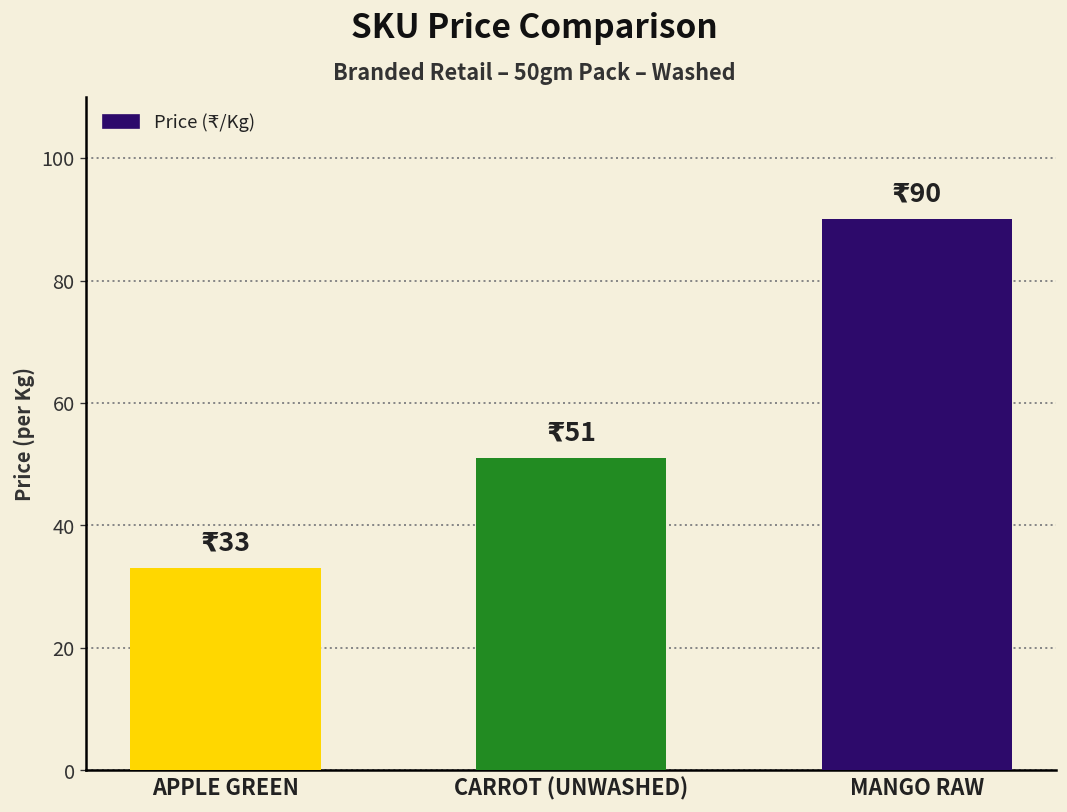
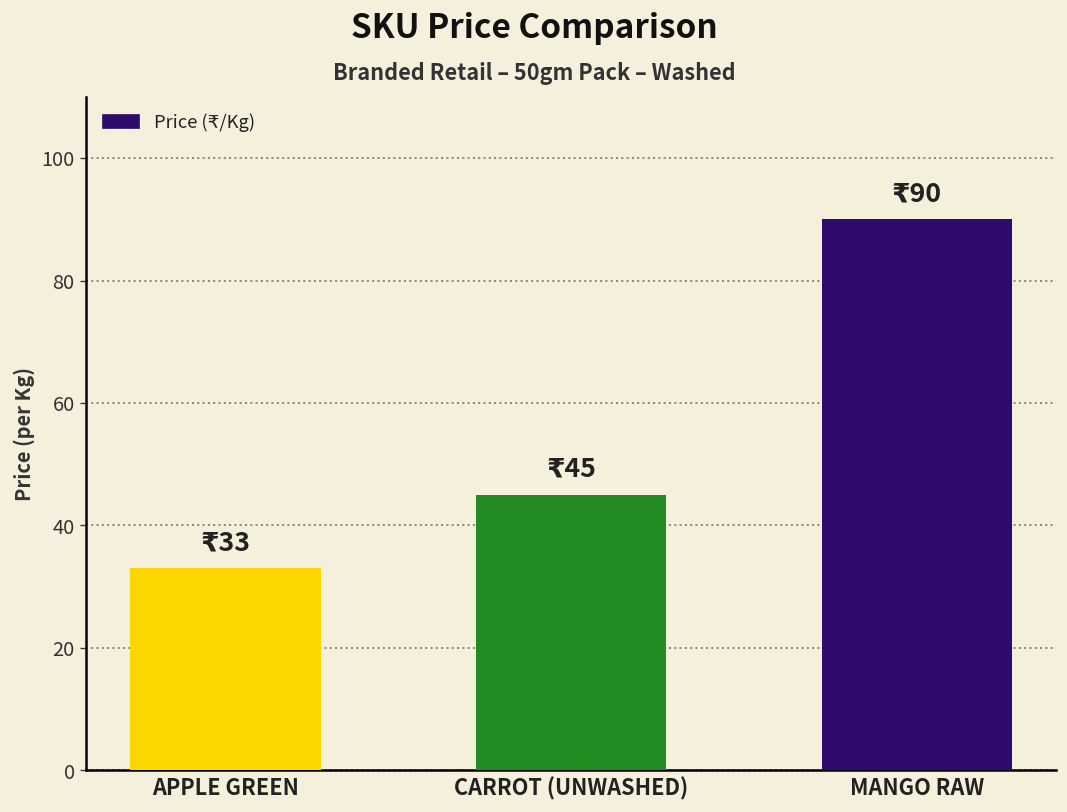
CARROT (UNWASHED): 51 -> 45
